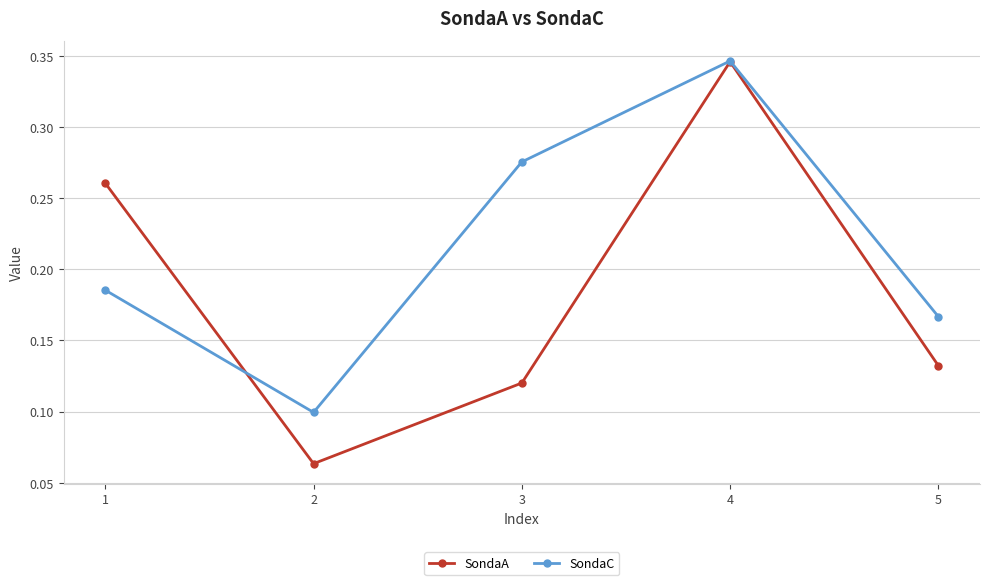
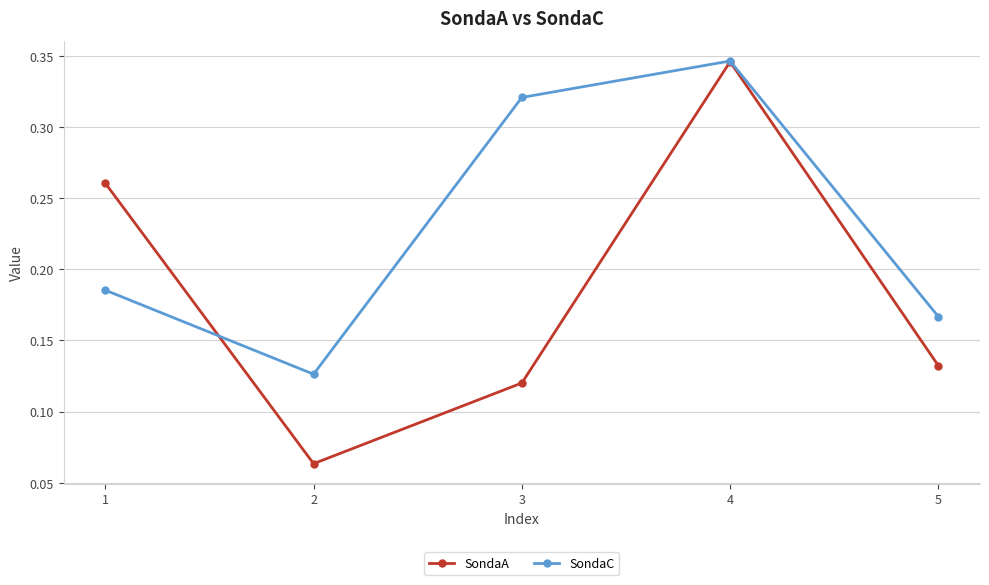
SondaC, 2: 0.099 -> 0.126
SondaC, 3: 0.275 -> 0.321
